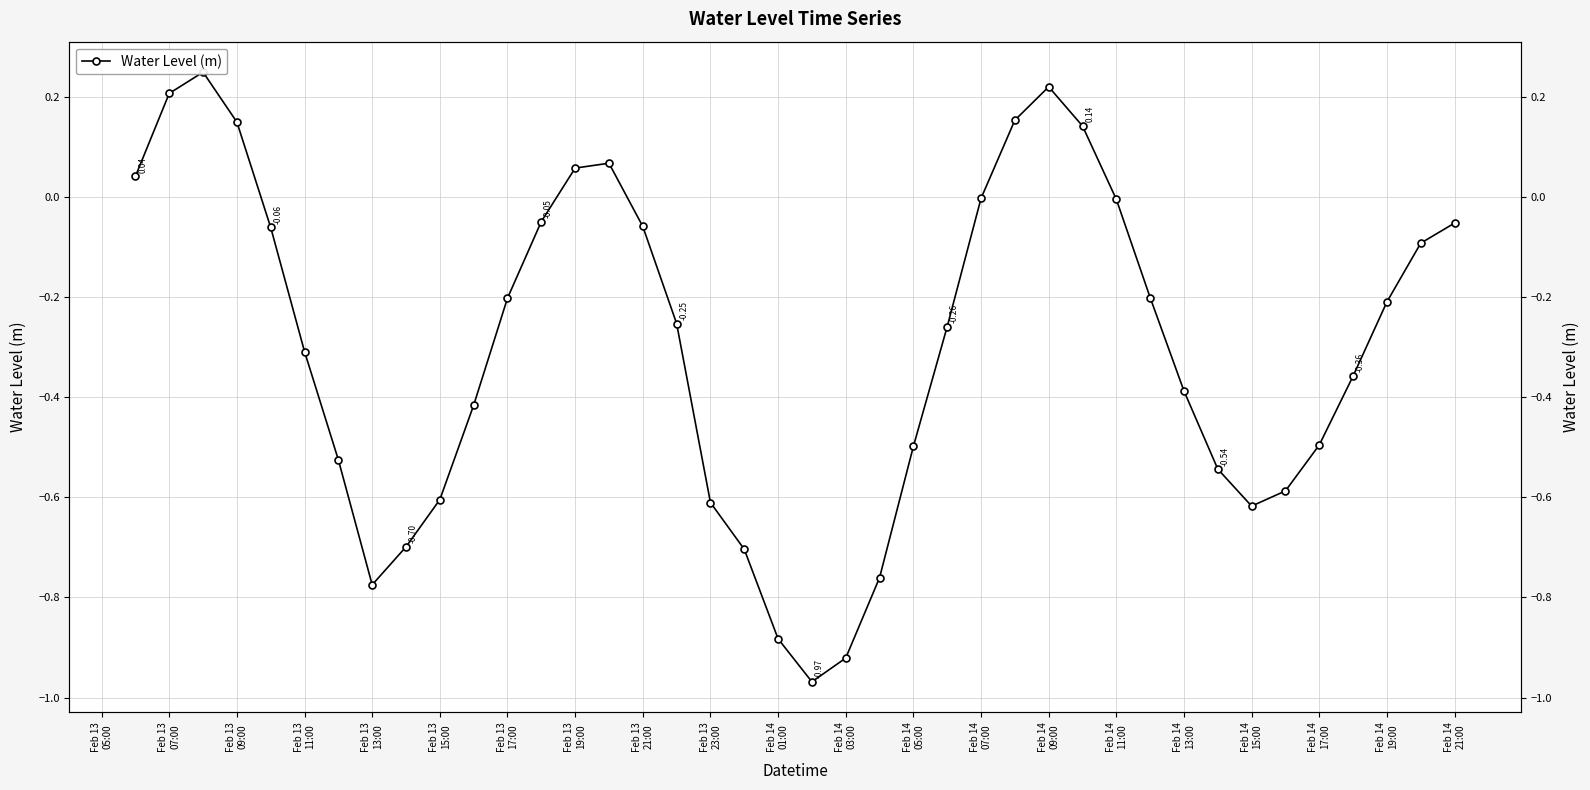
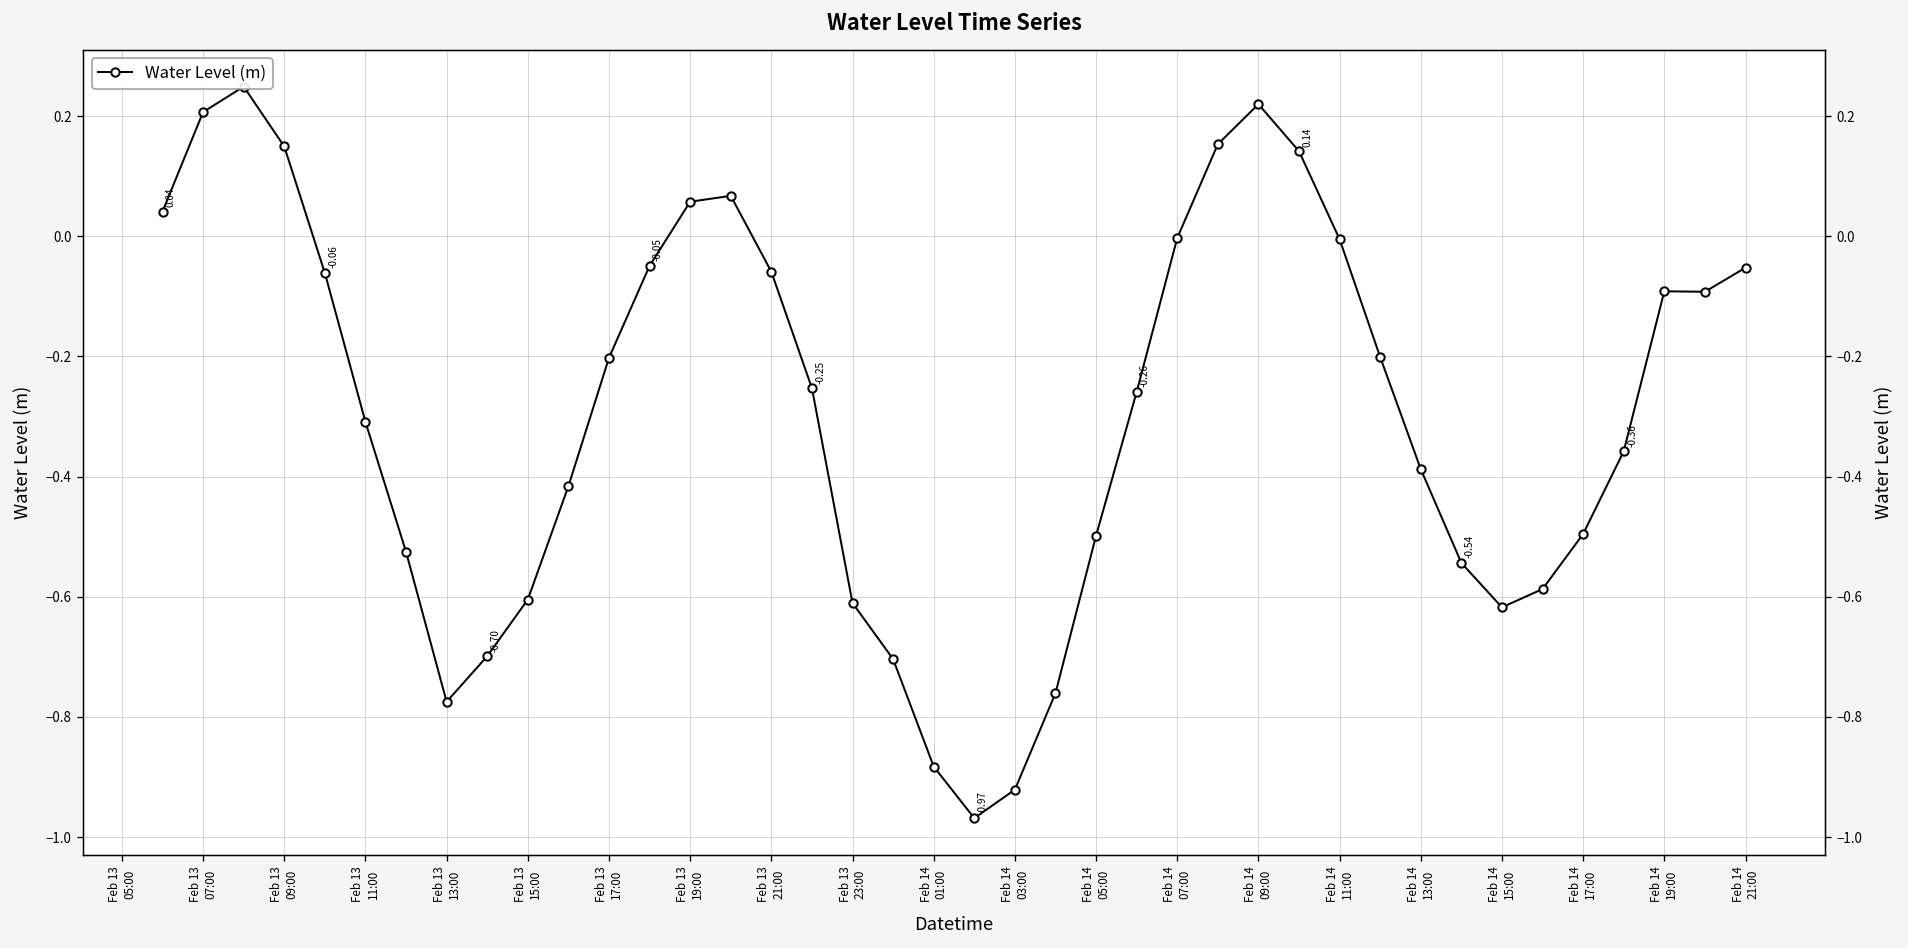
Feb 14 19:00: -0.21 -> -0.09
